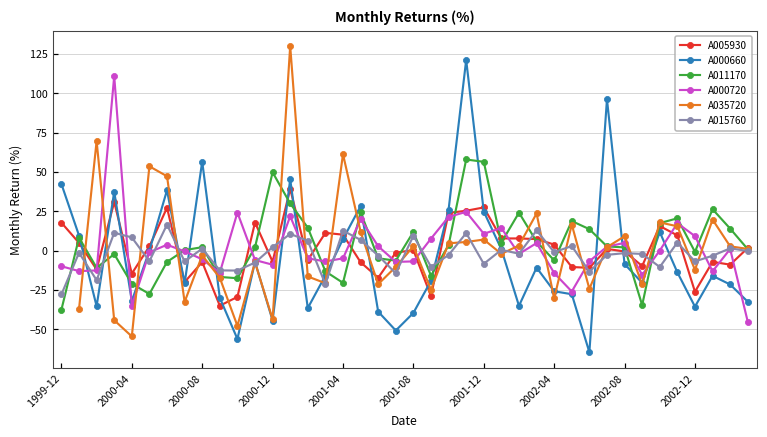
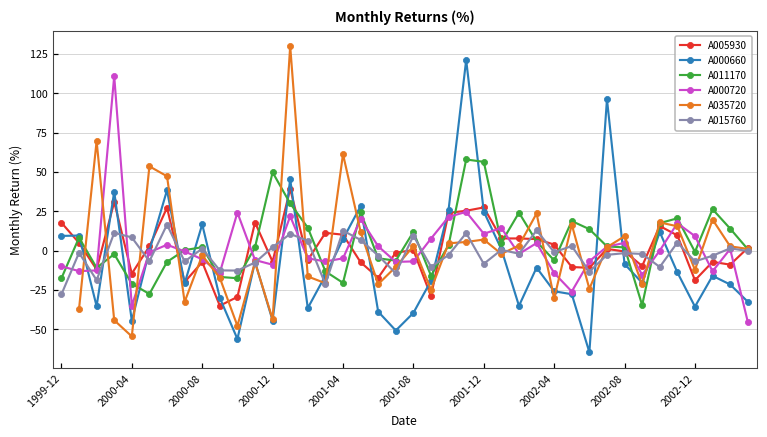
A000660, 1999-12: 42 -> 9
A011170, 1999-12: -38 -> -18
A000660, 2000-04: -32 -> -45
A000660, 2000-08: 57 -> 17
A005930, 2002-12: -26 -> -19
